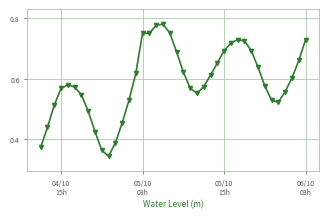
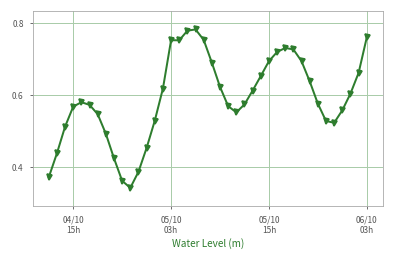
06/10 03h: 0.73 -> 0.76
